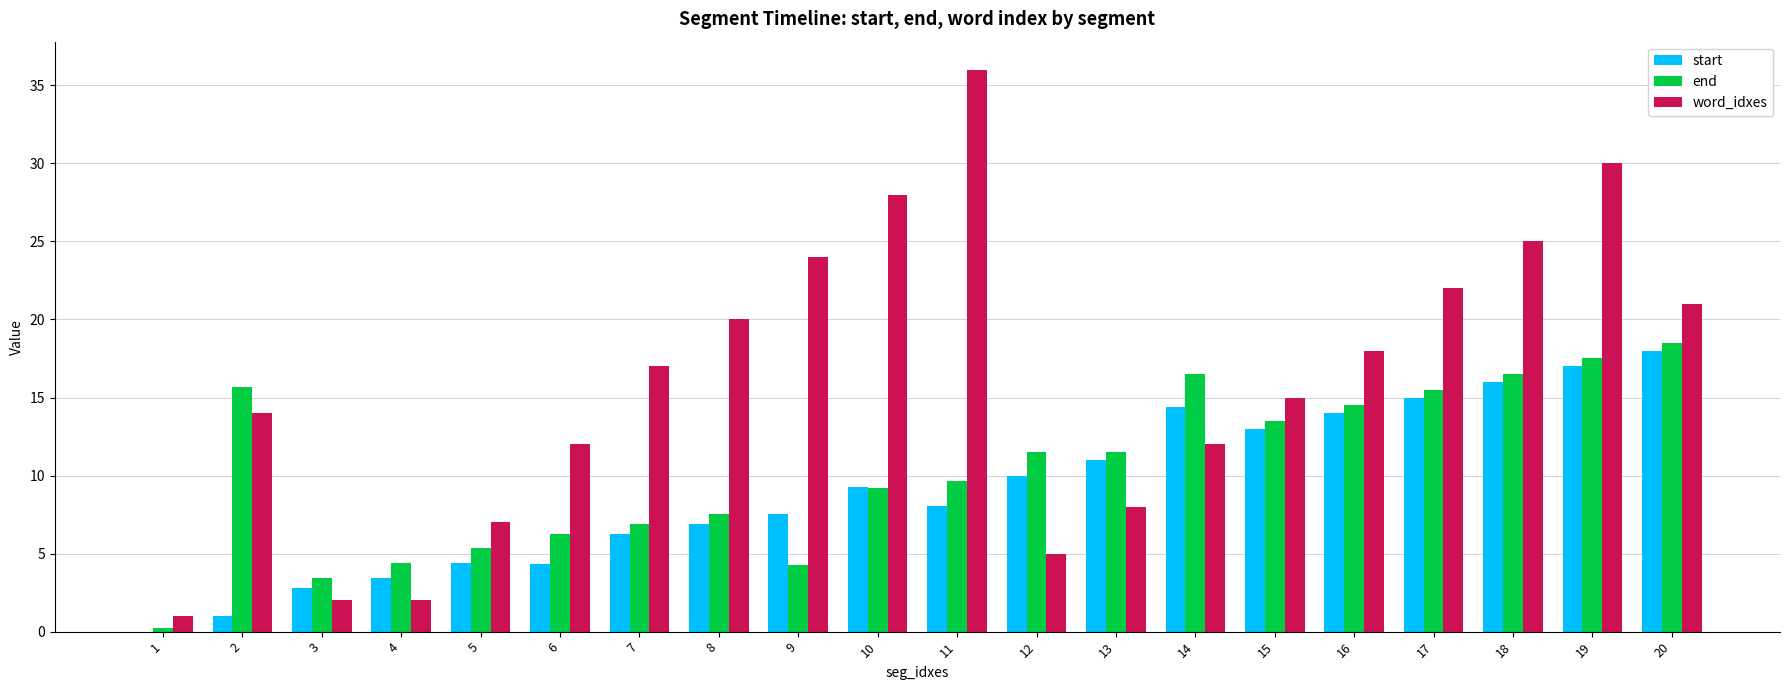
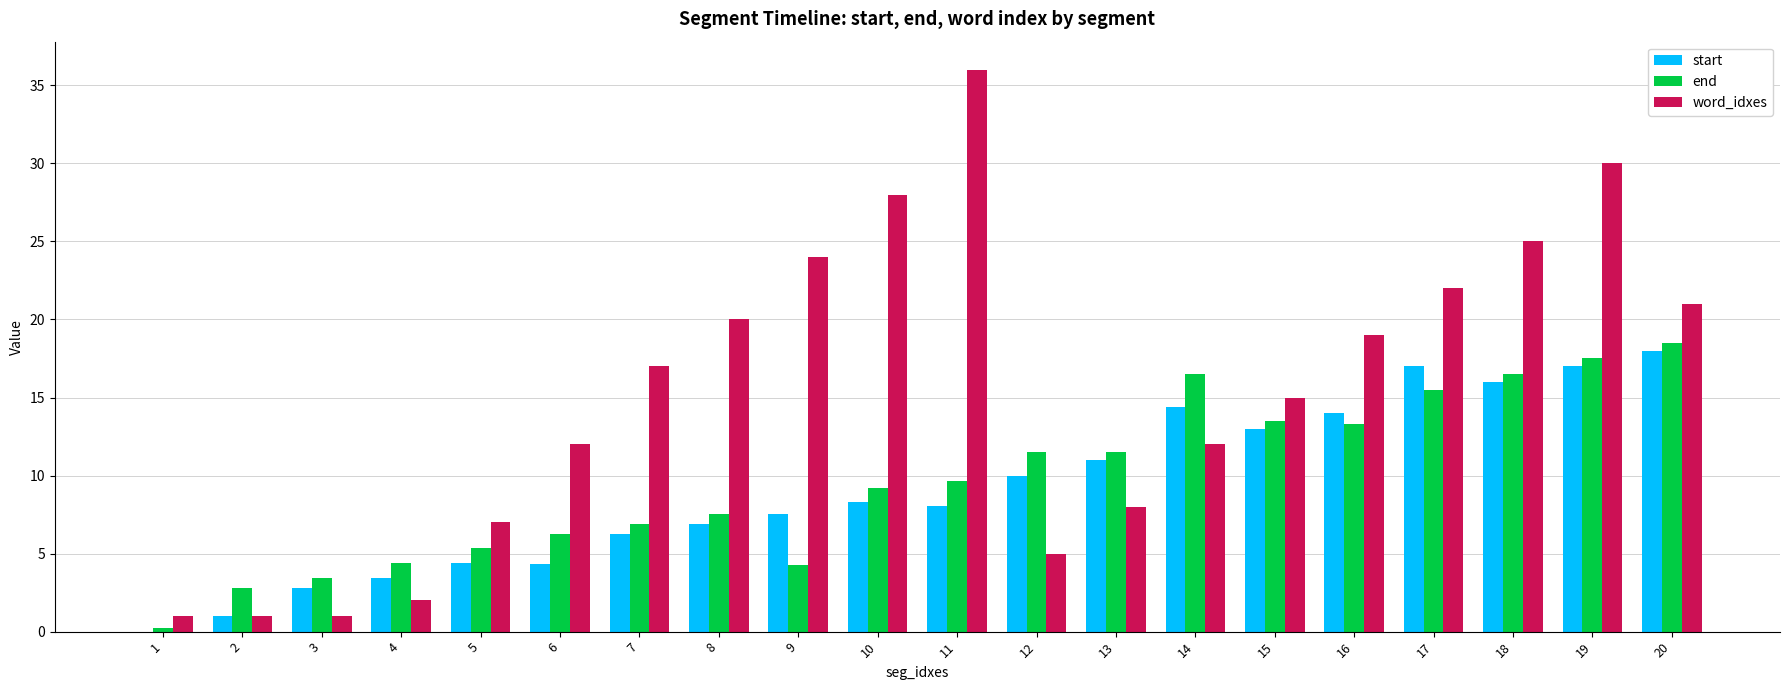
end, 2: 15.6 -> 2.8
word_idxes, 2: 14 -> 1
word_idxes, 3: 2 -> 1
start, 10: 9.3 -> 8.3
end, 16: 14.5 -> 13.3
word_idxes, 16: 18 -> 19
start, 17: 15 -> 17
